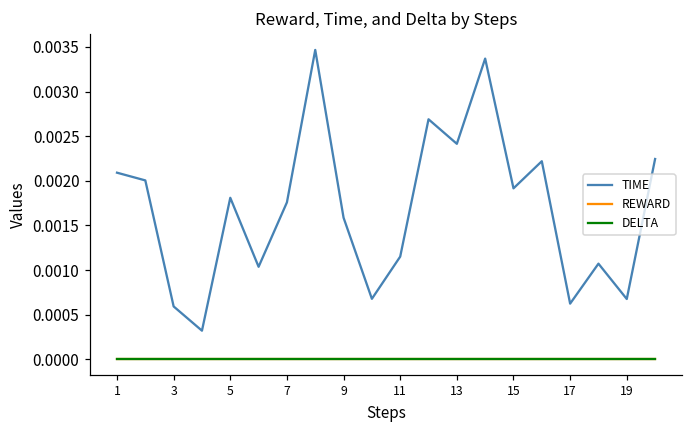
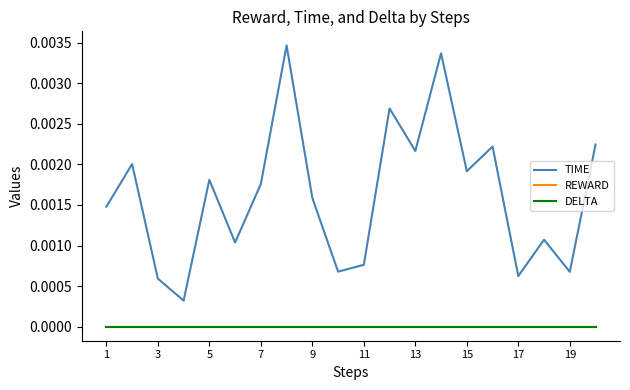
TIME, 1: 0.0021 -> 0.0015
TIME, 11: 0.0012 -> 0.0008
TIME, 13: 0.0024 -> 0.0022
